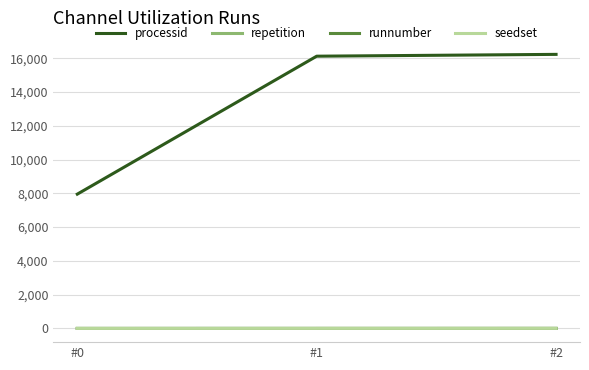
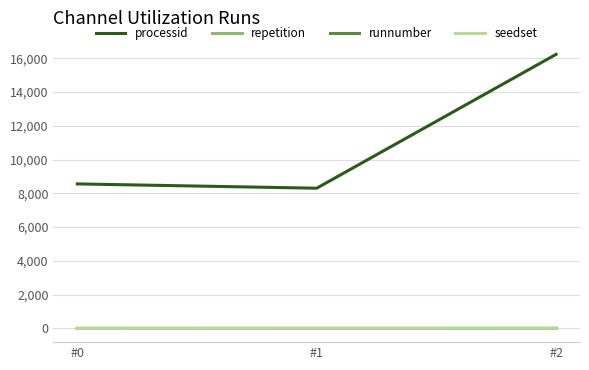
processid, #0: 8,000 -> 8,600
processid, #1: 16,100 -> 8,300
